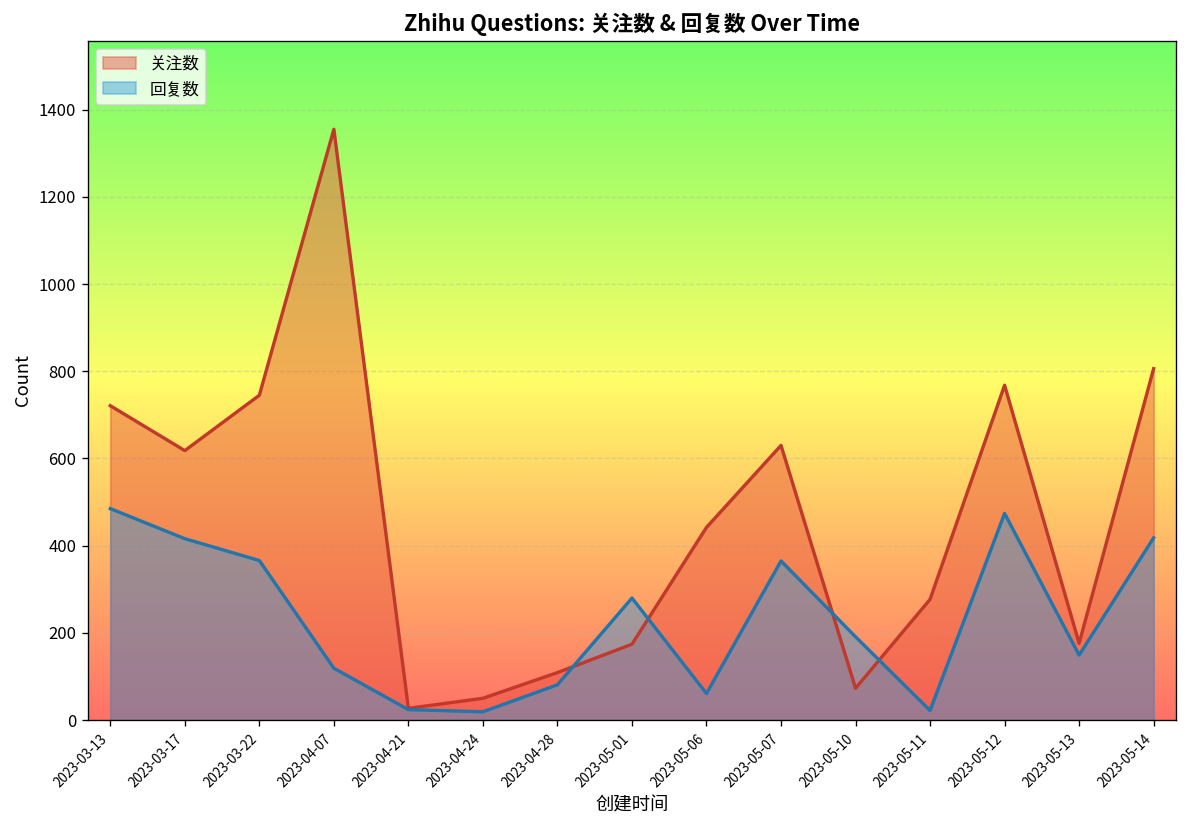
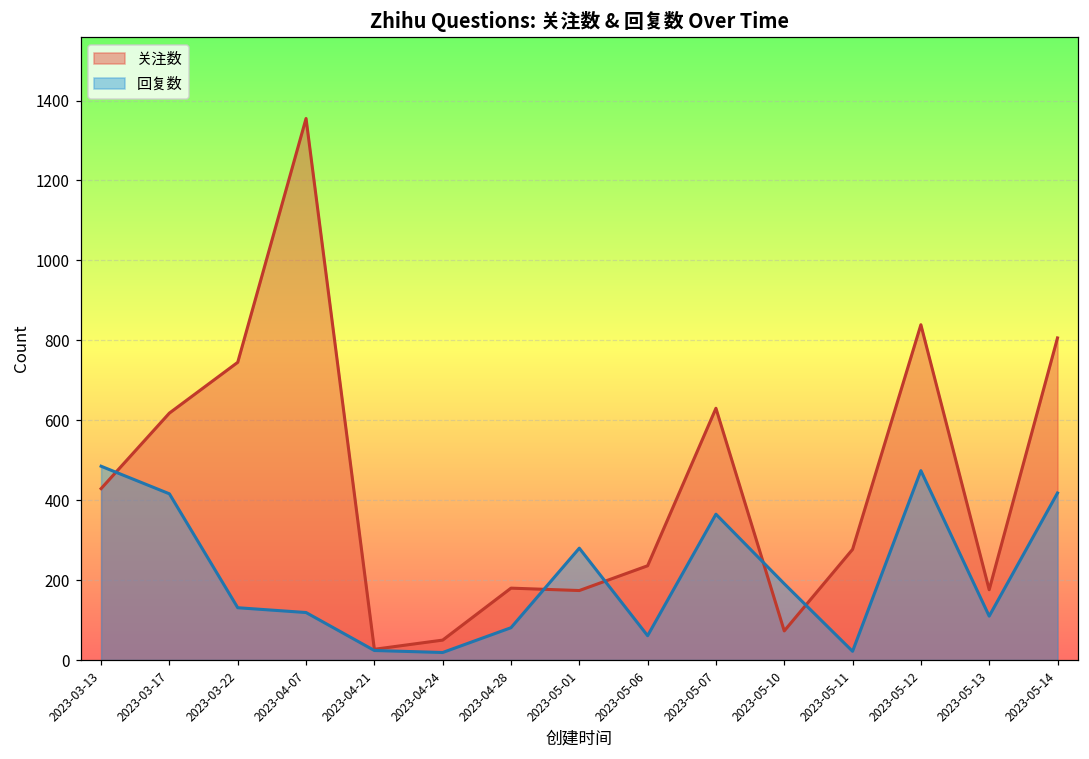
关注数, 2023-03-13: 720 -> 430
回复数, 2023-03-22: 370 -> 130
关注数, 2023-04-28: 110 -> 180
关注数, 2023-05-06: 440 -> 240
关注数, 2023-05-12: 770 -> 840
回复数, 2023-05-13: 150 -> 110
